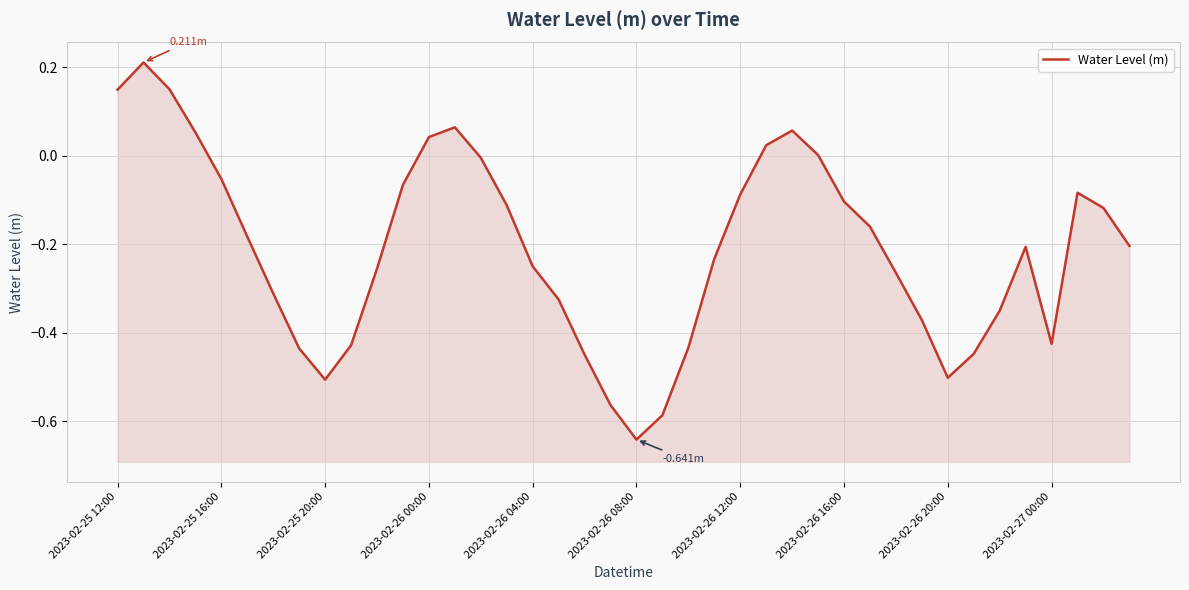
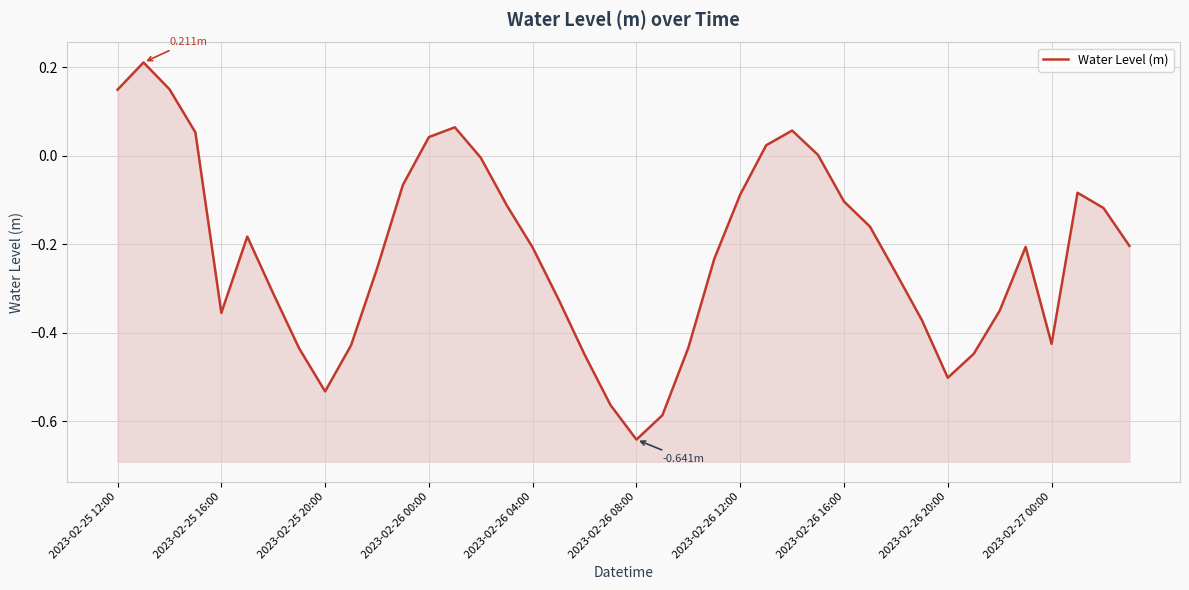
2023-02-25 16:00: -0.05 -> -0.36
2023-02-25 20:00: -0.51 -> -0.53
2023-02-26 04:00: -0.25 -> -0.21
